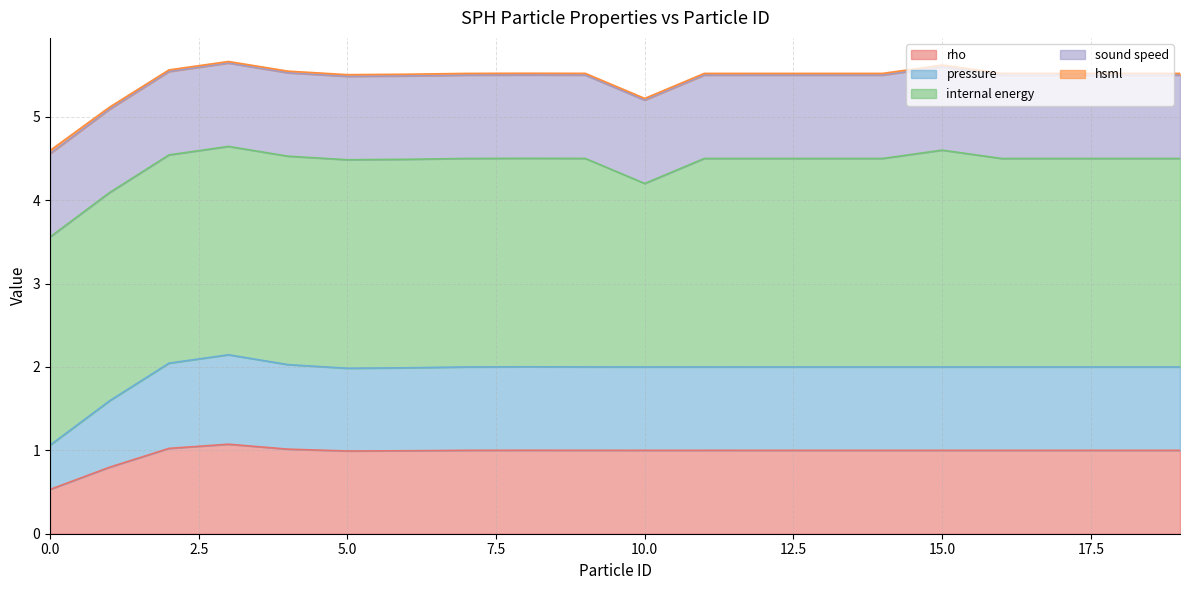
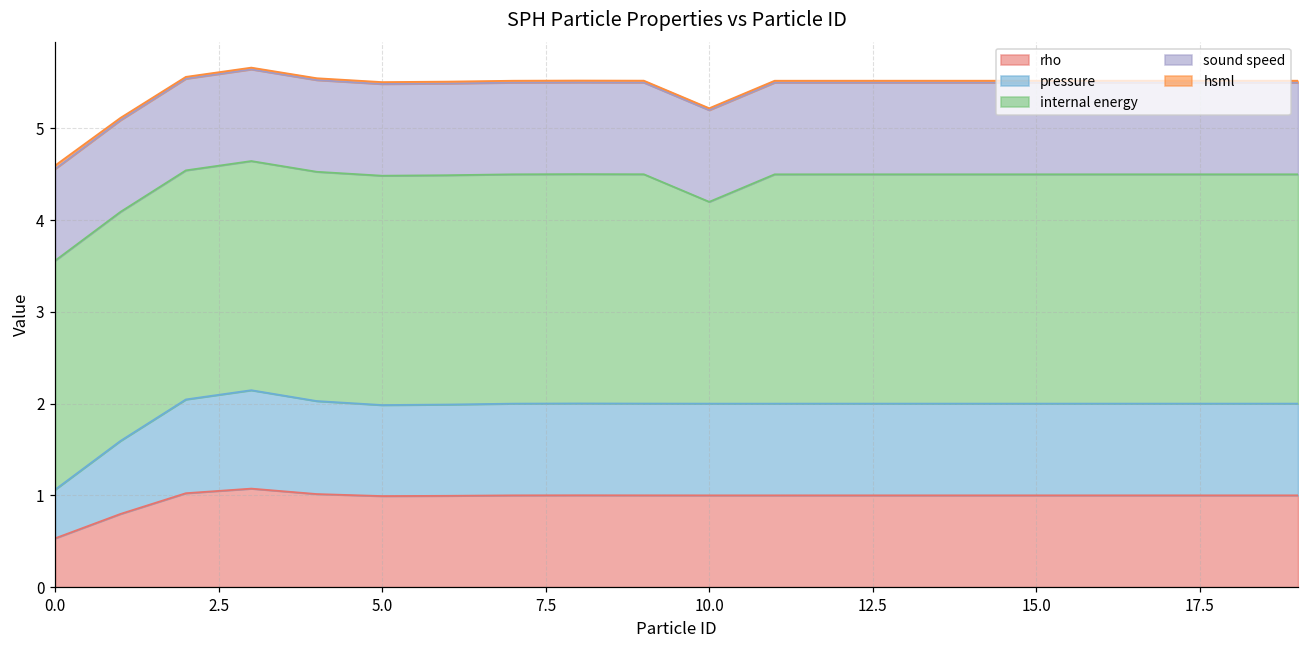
internal energy, 15.0: 2.6 -> 2.5
